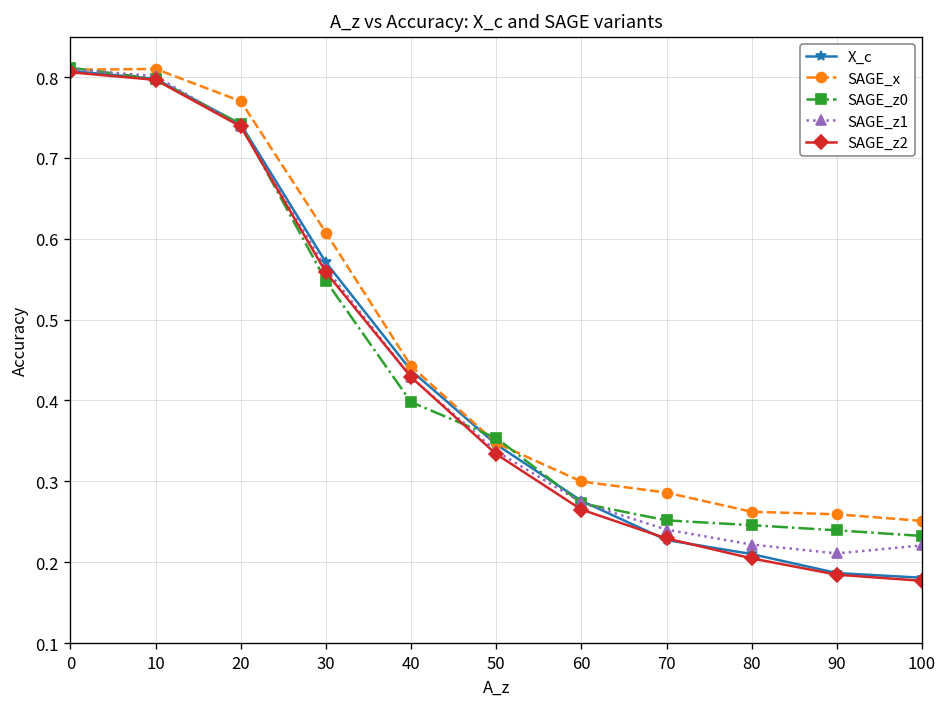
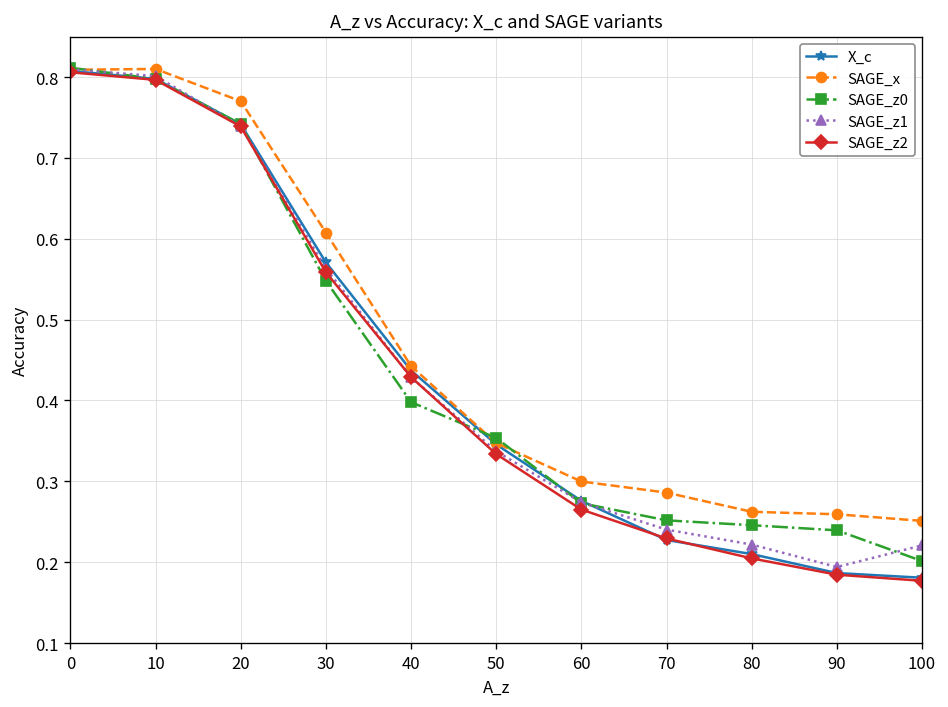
SAGE_z1, 90: 0.21 -> 0.19
SAGE_z0, 100: 0.23 -> 0.20
